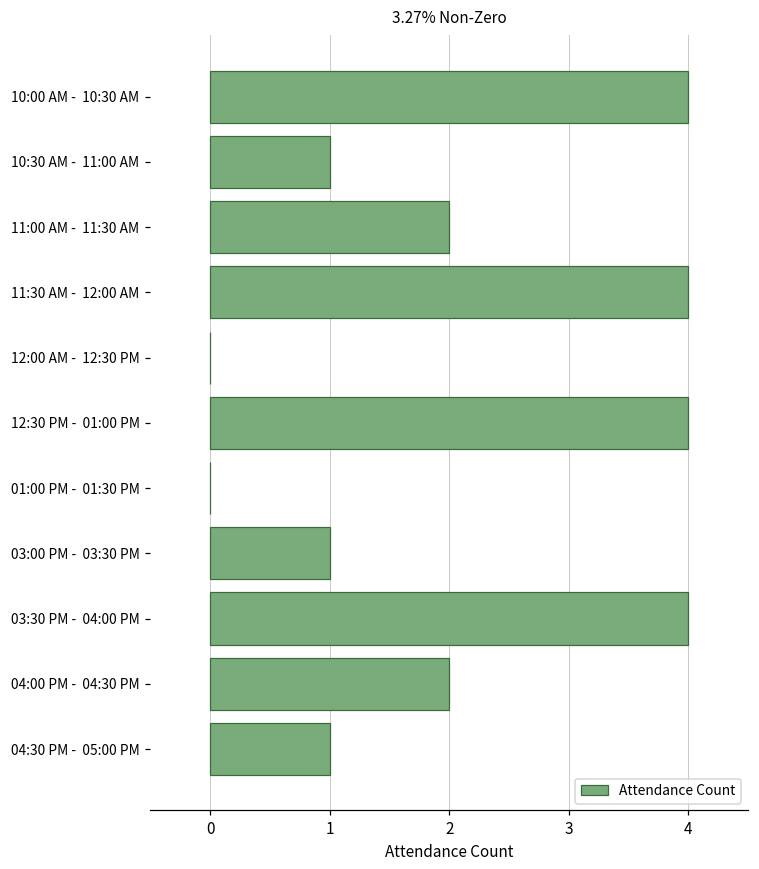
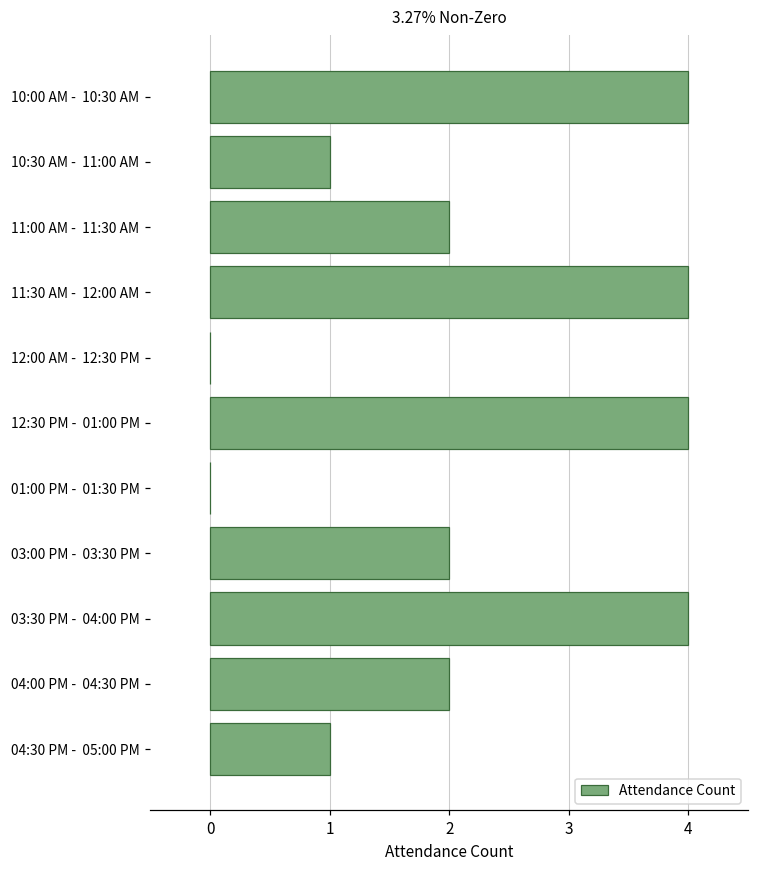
03:00 PM - 03:30 PM: 1 -> 2
